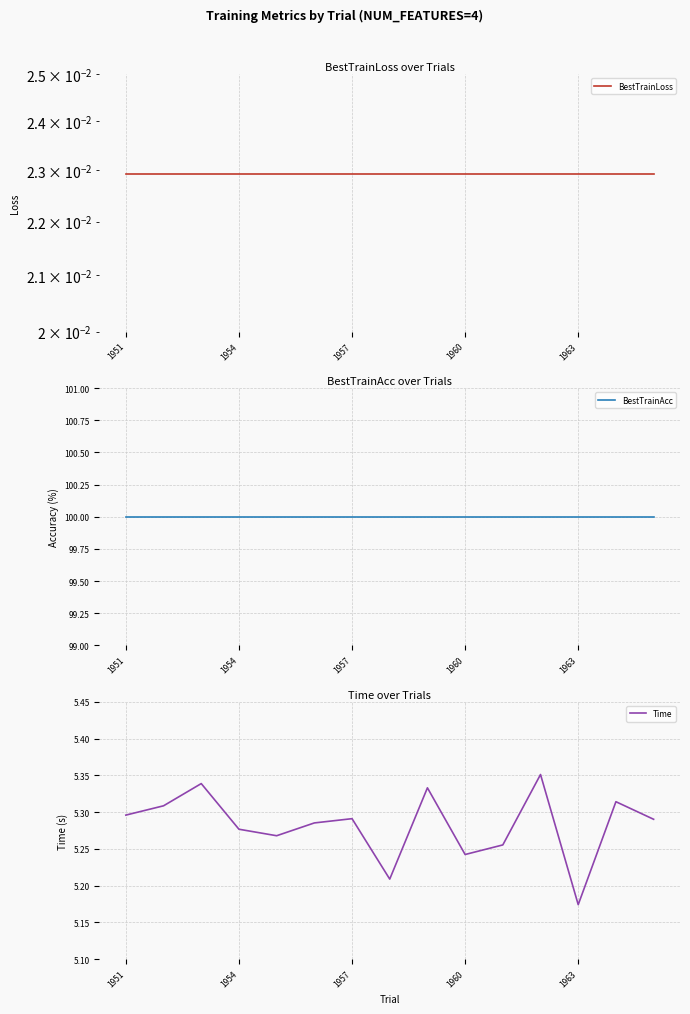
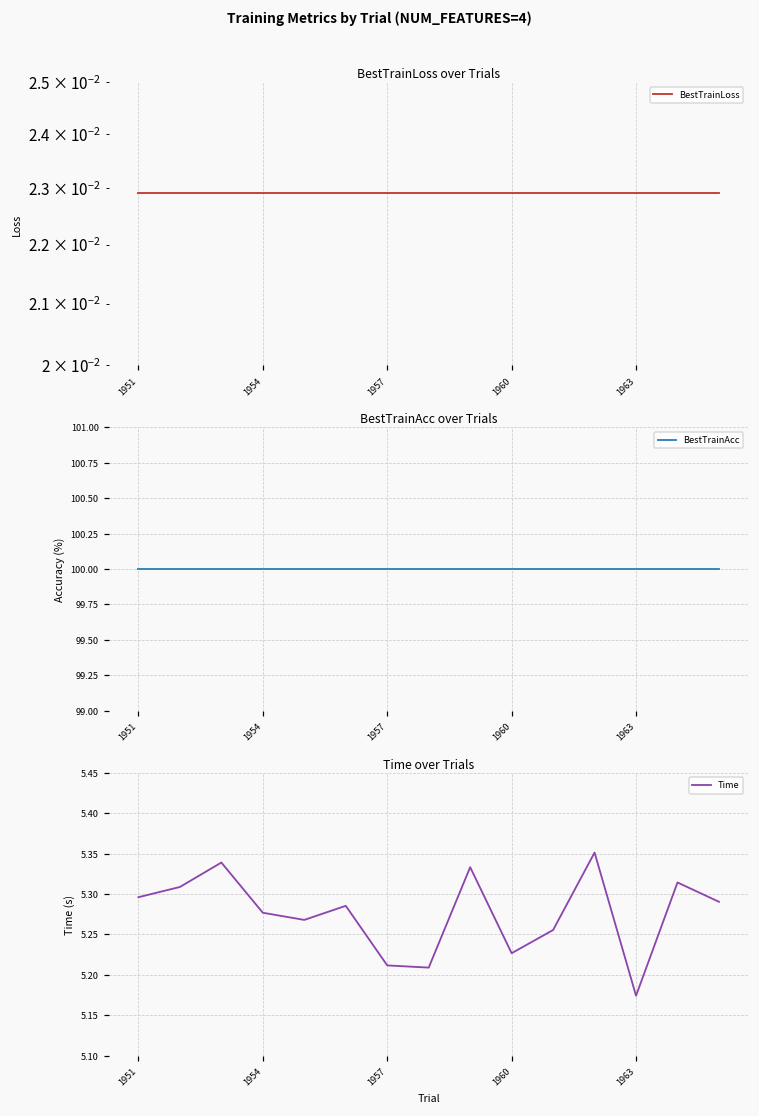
Time over Trials, 1957: 5.29 -> 5.21
Time over Trials, 1960: 5.24 -> 5.23
